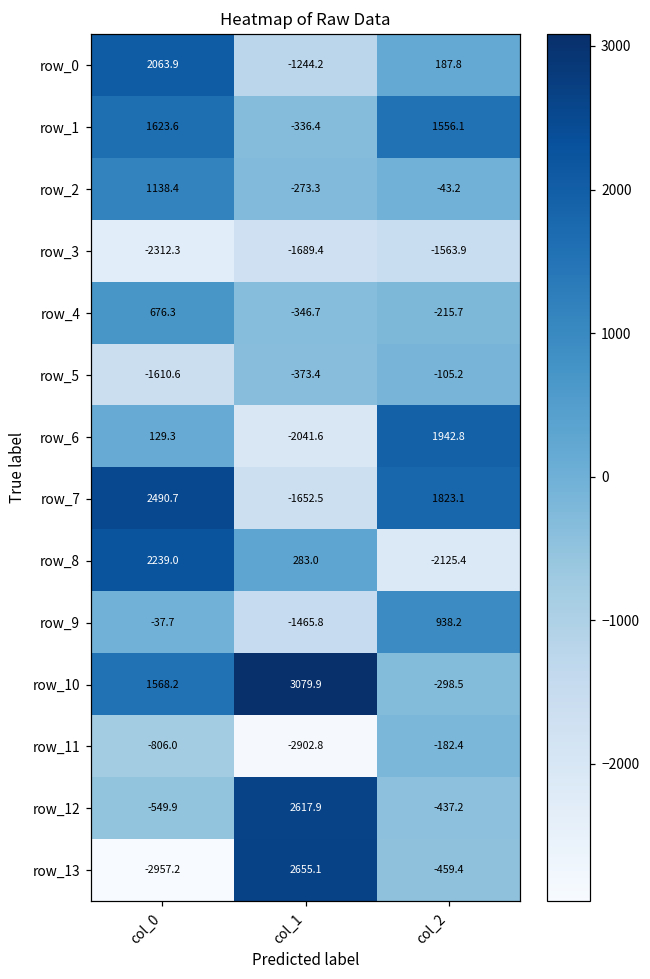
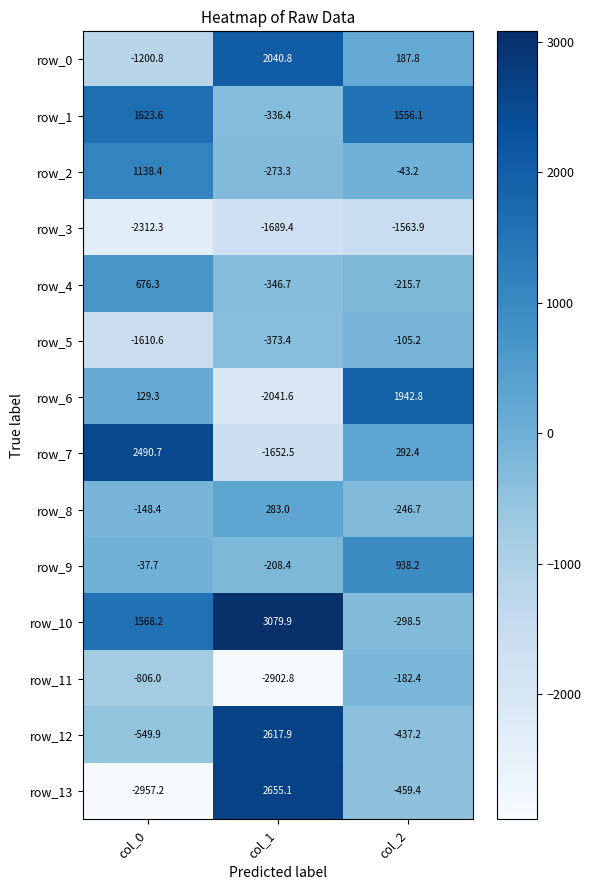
row_0, col_0: 2063.9 -> -1200.8
row_0, col_1: -1244.2 -> 2040.8
row_7, col_2: 1823.1 -> 292.4
row_8, col_0: 2239.0 -> -148.4
row_8, col_2: -2125.4 -> -246.7
row_9, col_1: -1465.8 -> -208.4
